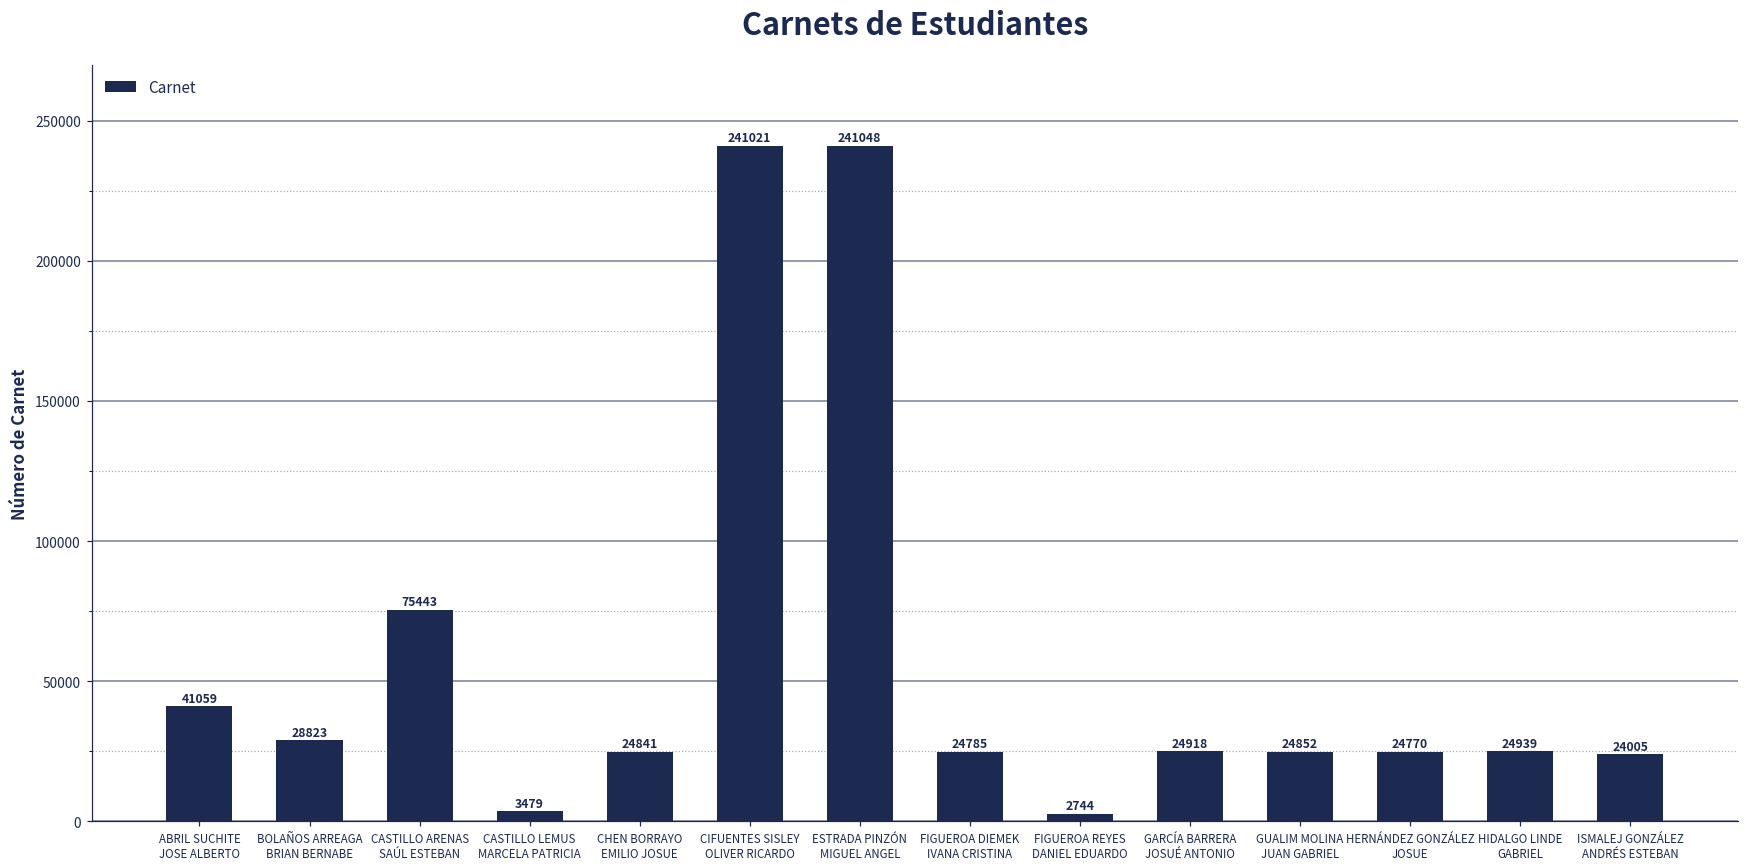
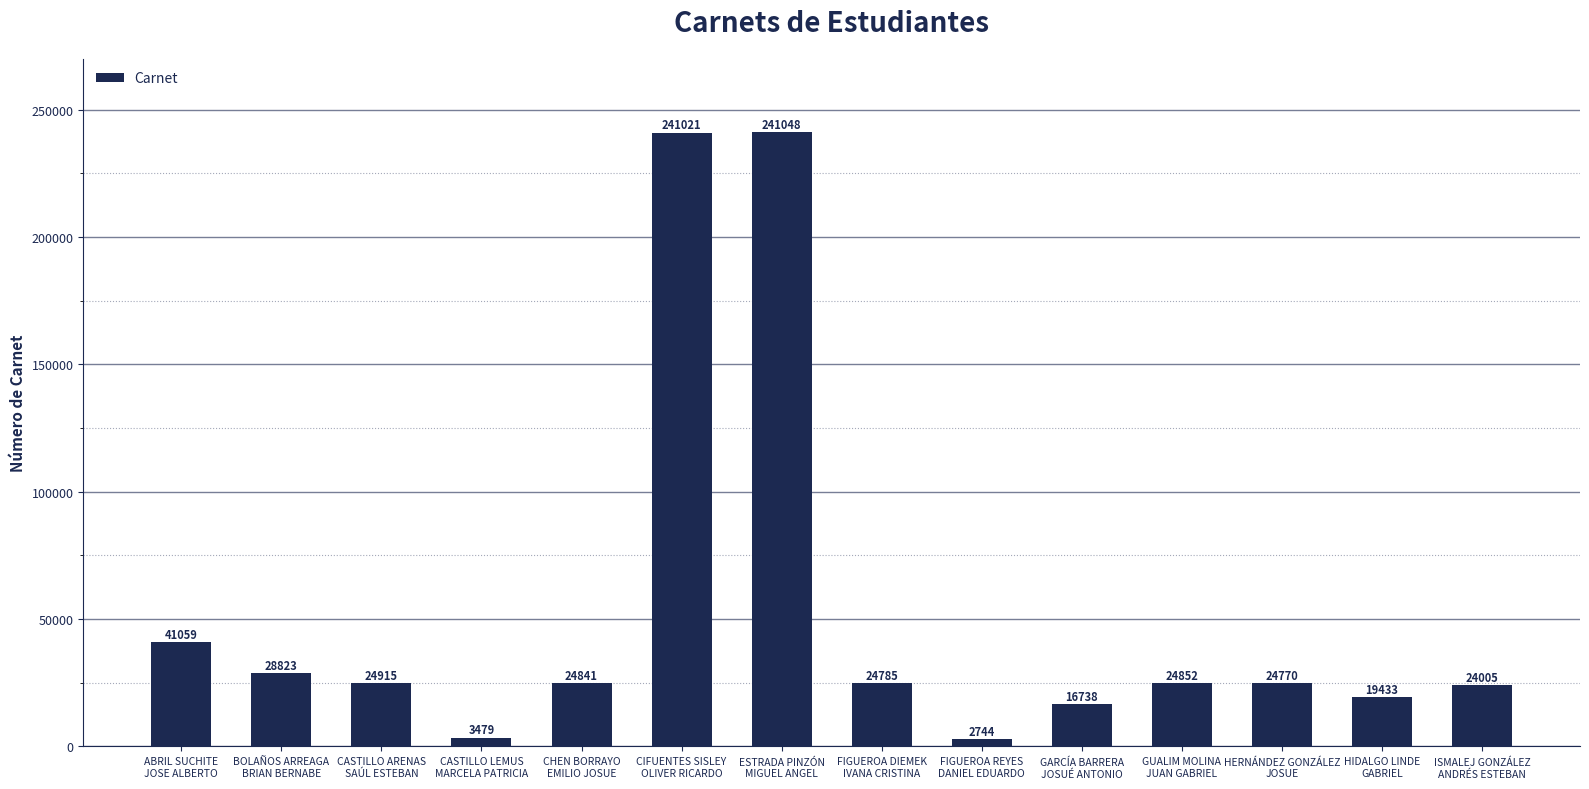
CASTILLO ARENAS SAÚL ESTEBAN: 75443 -> 24915
GARCÍA BARRERA JOSUÉ ANTONIO: 24918 -> 16738
HIDALGO LINDE GABRIEL: 24939 -> 19433
